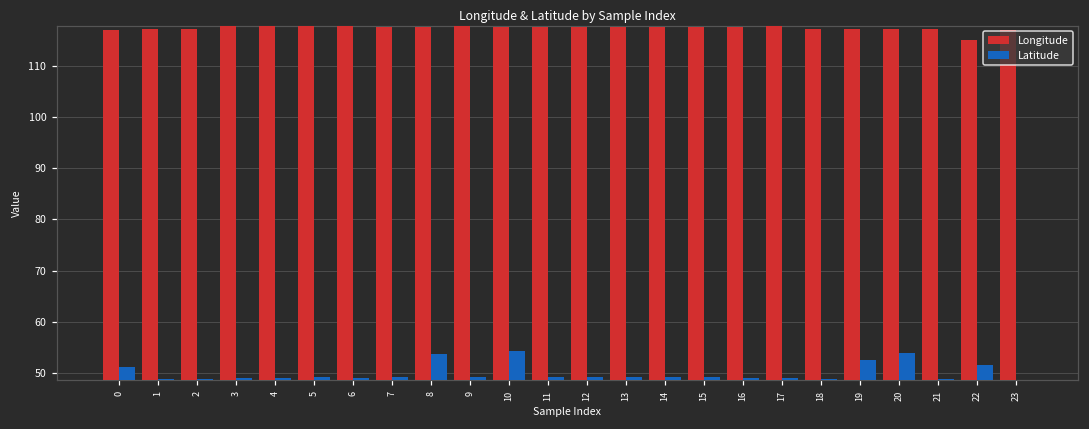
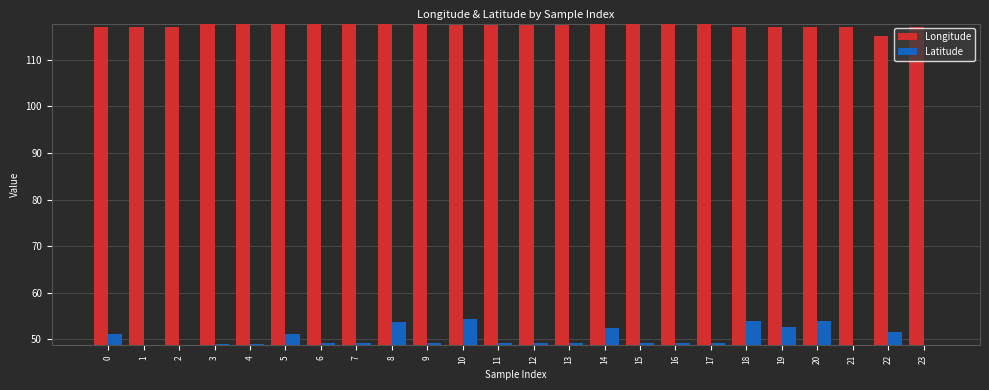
Latitude, 5: 49 -> 51
Latitude, 14: 49 -> 52
Latitude, 18: 49 -> 54
